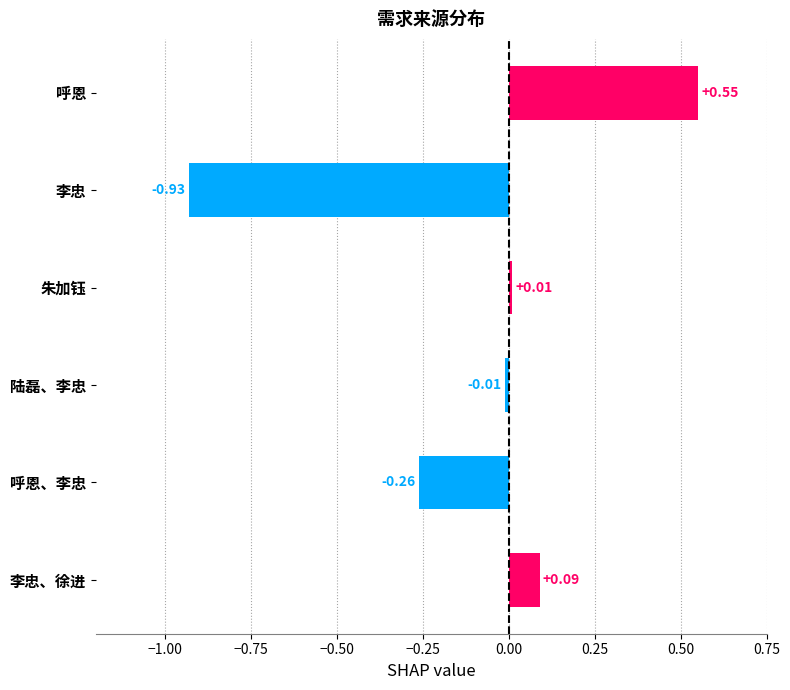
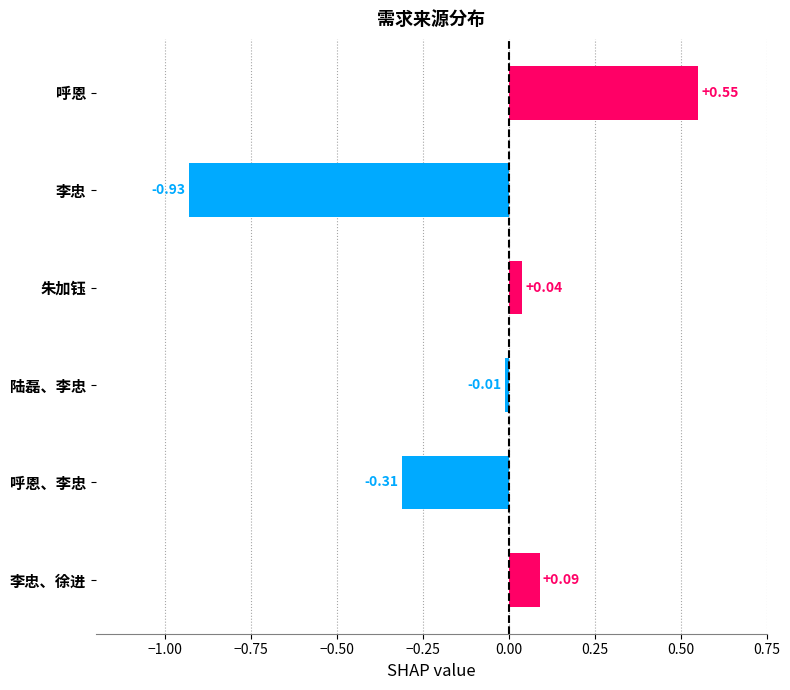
朱加钰: +0.01 -> +0.04
呼恩、李忠: -0.26 -> -0.31
